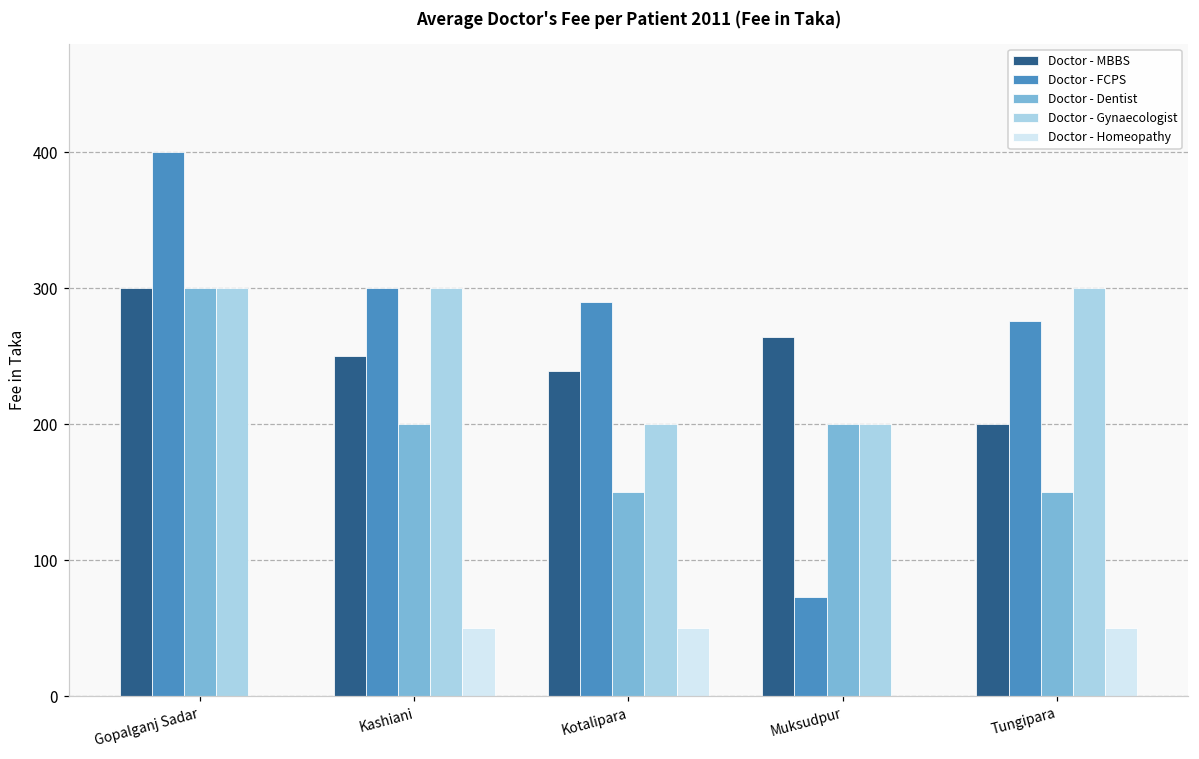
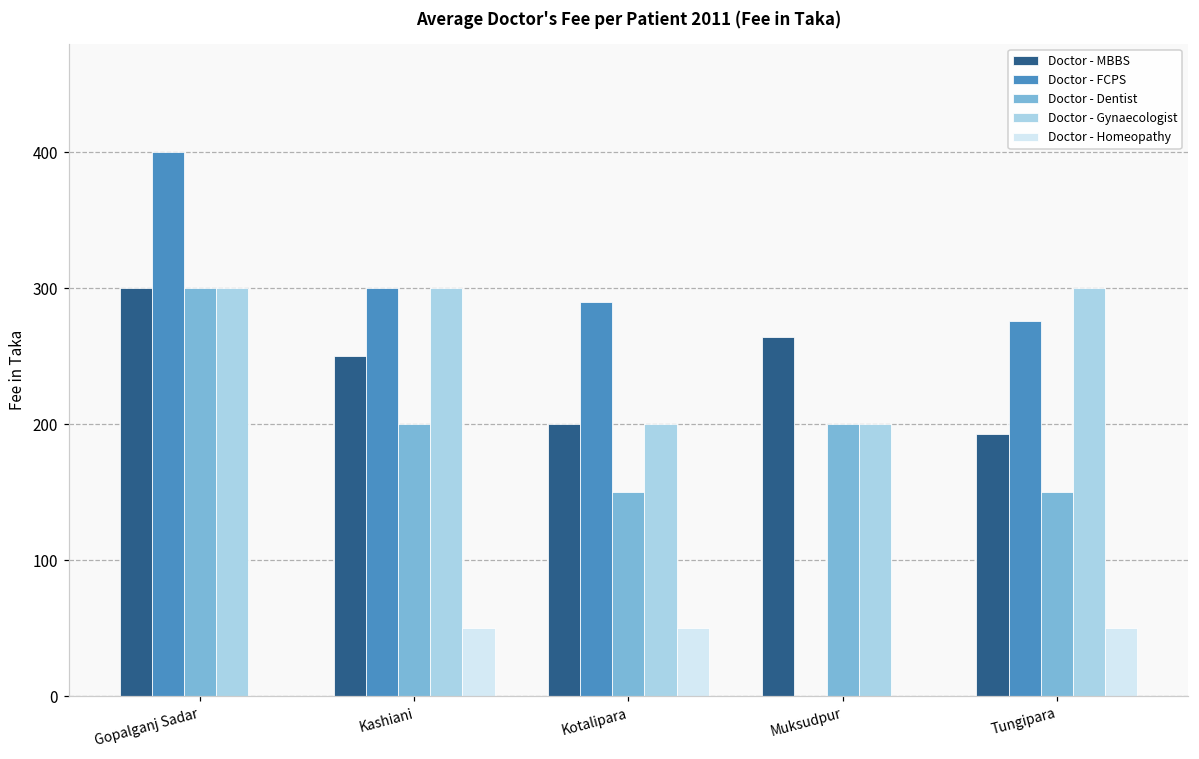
Doctor - MBBS, Kotalipara: 239 -> 200
Doctor - FCPS, Muksudpur: 73 -> 0
Doctor - MBBS, Tungipara: 200 -> 193
